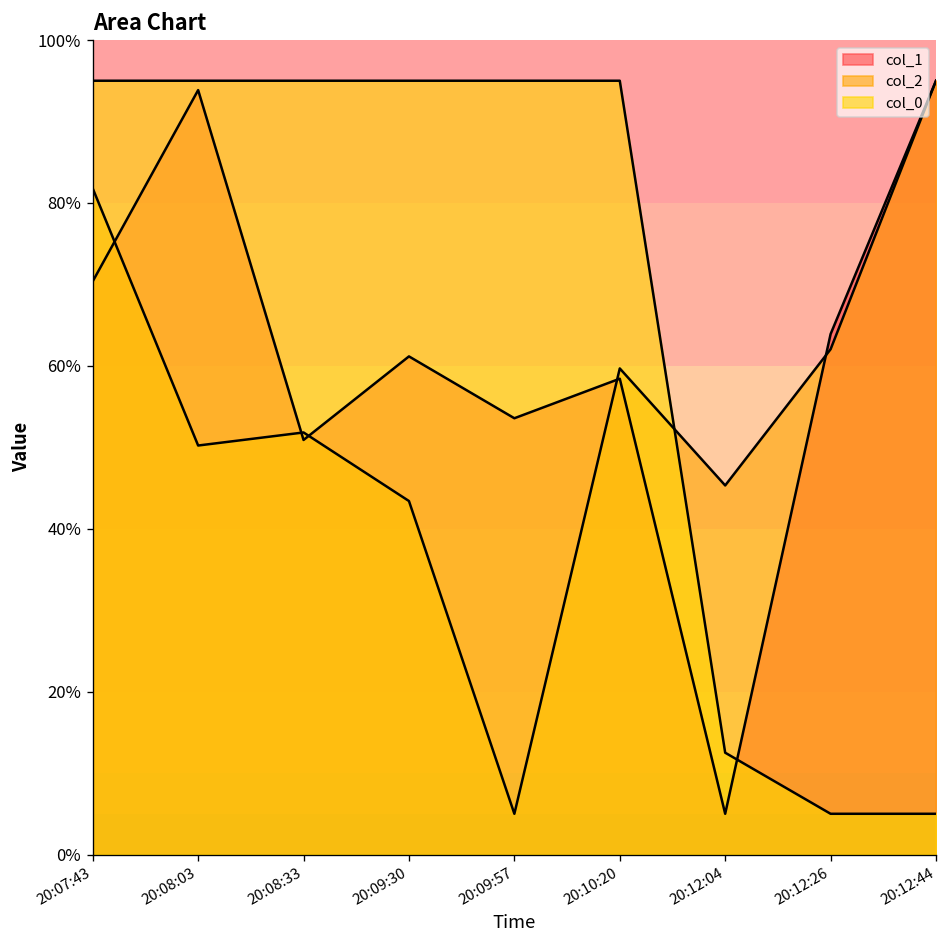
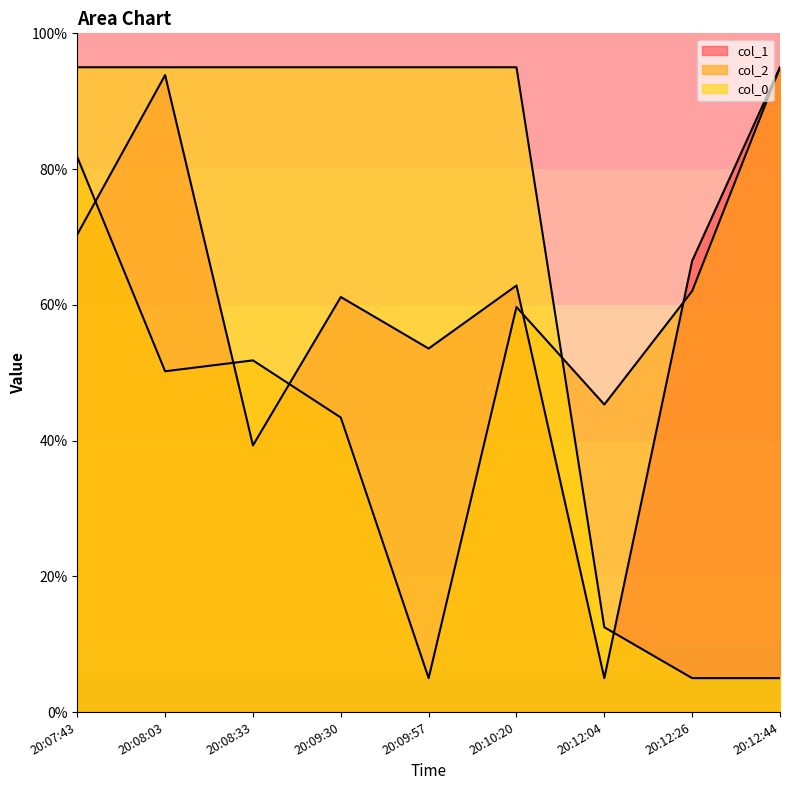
col_1, 20:08:33: 51% -> 39%
col_1, 20:10:20: 58% -> 63%
col_1, 20:12:26: 64% -> 66%
